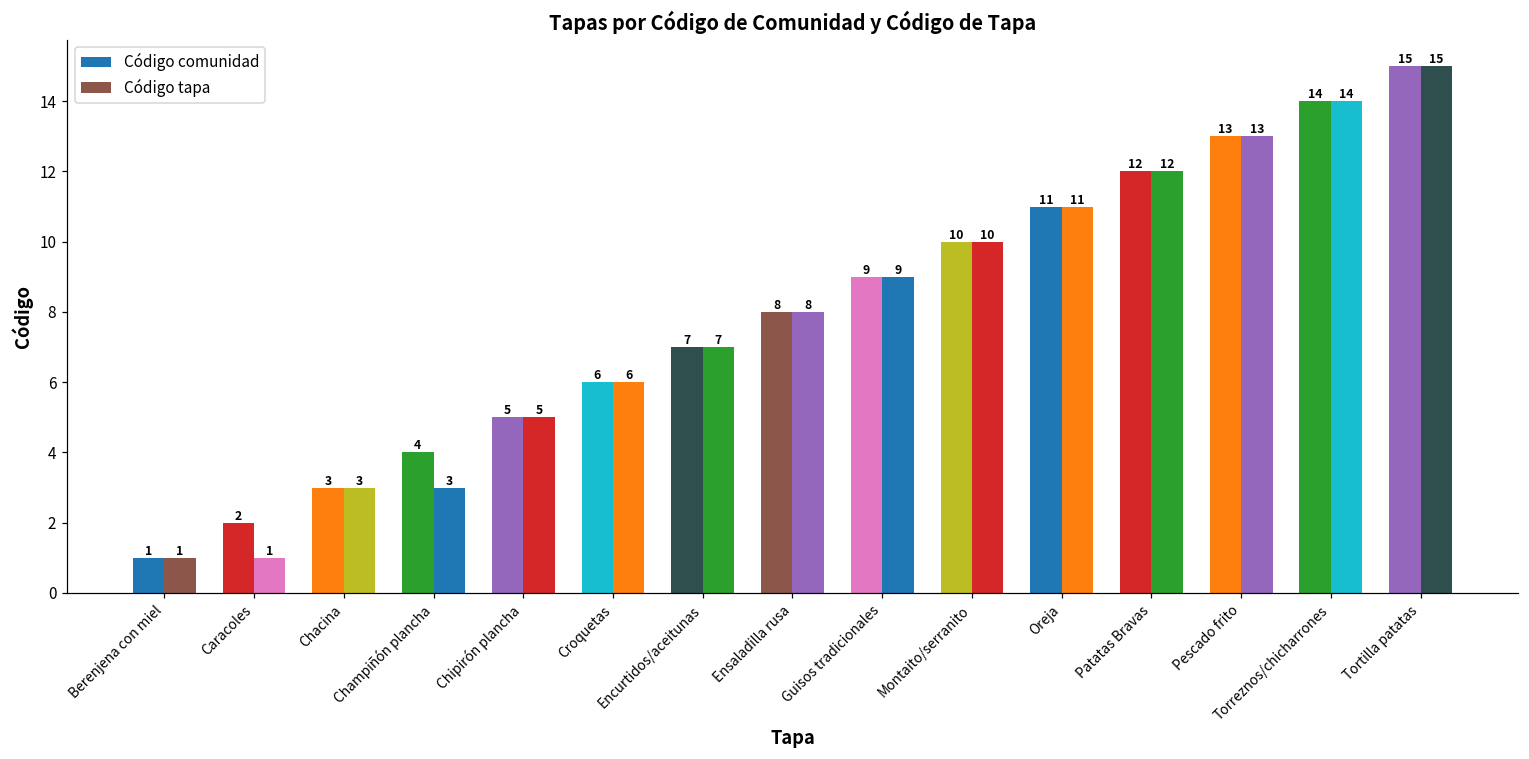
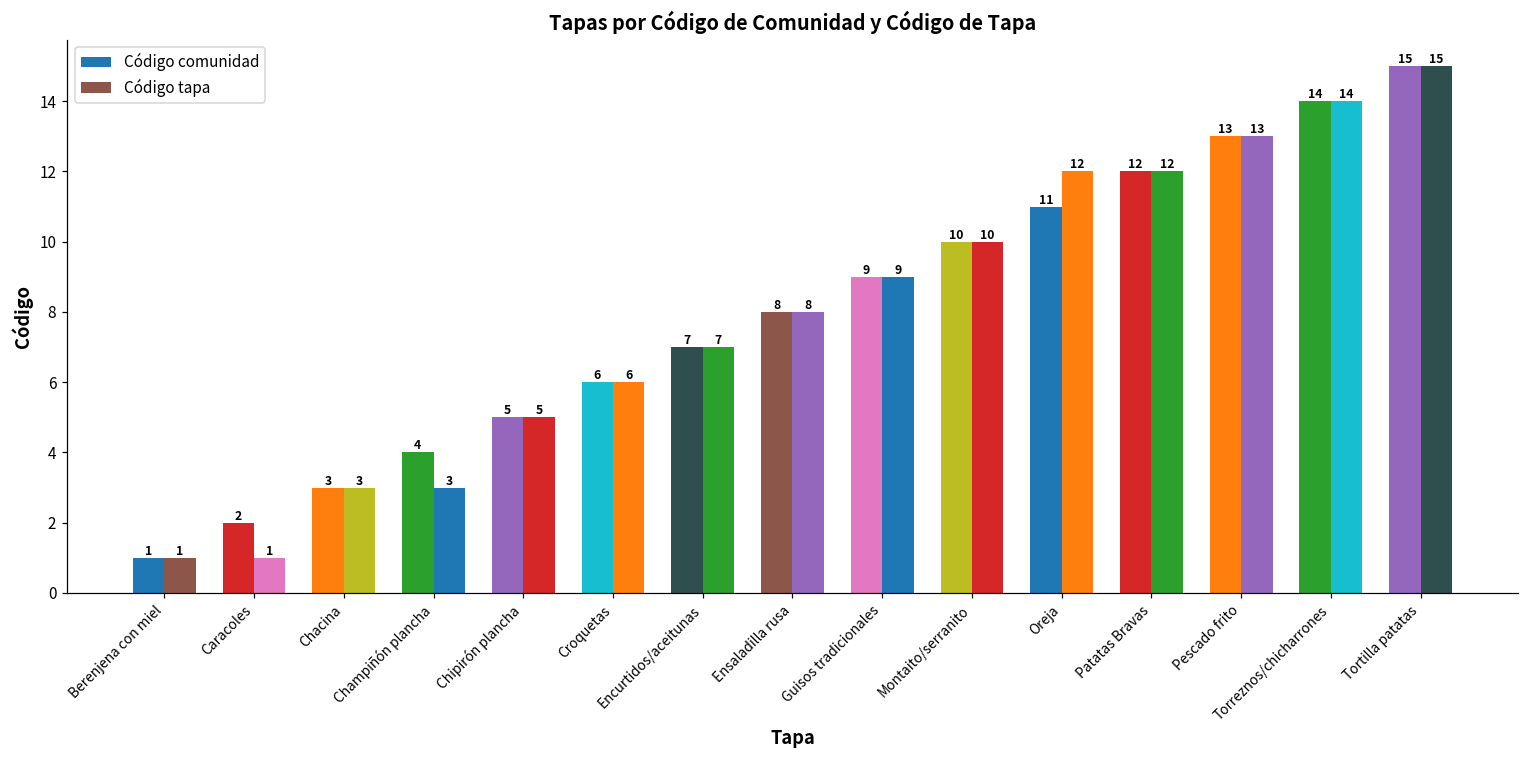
Código tapa, Oreja: 11 -> 12
